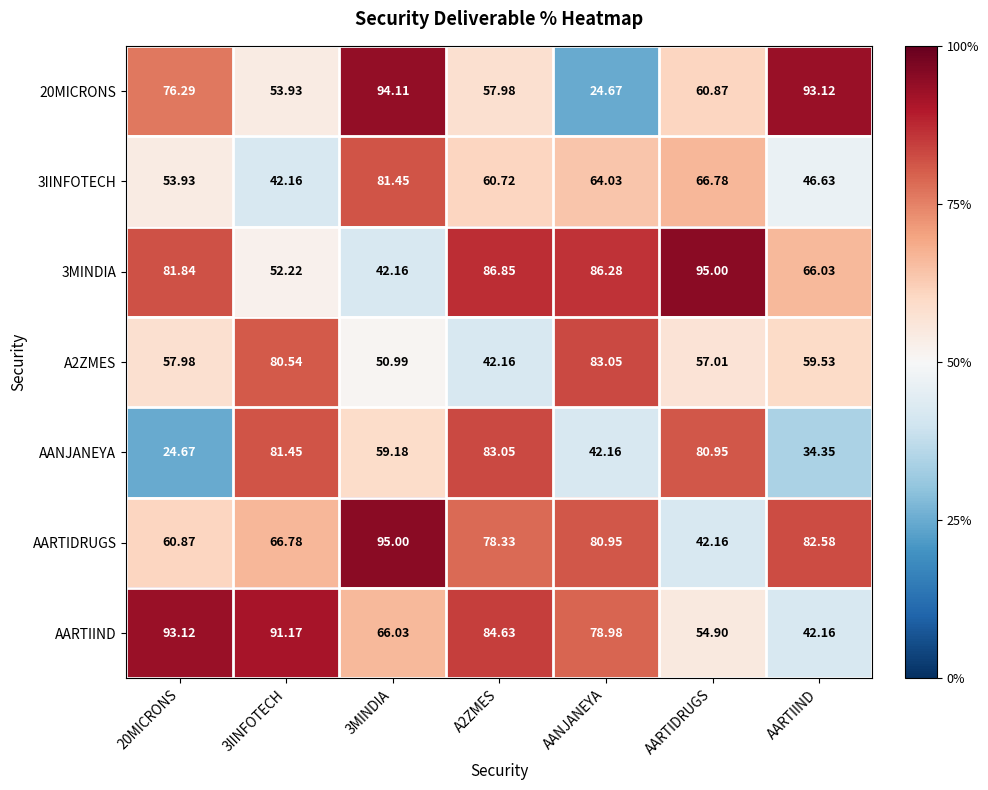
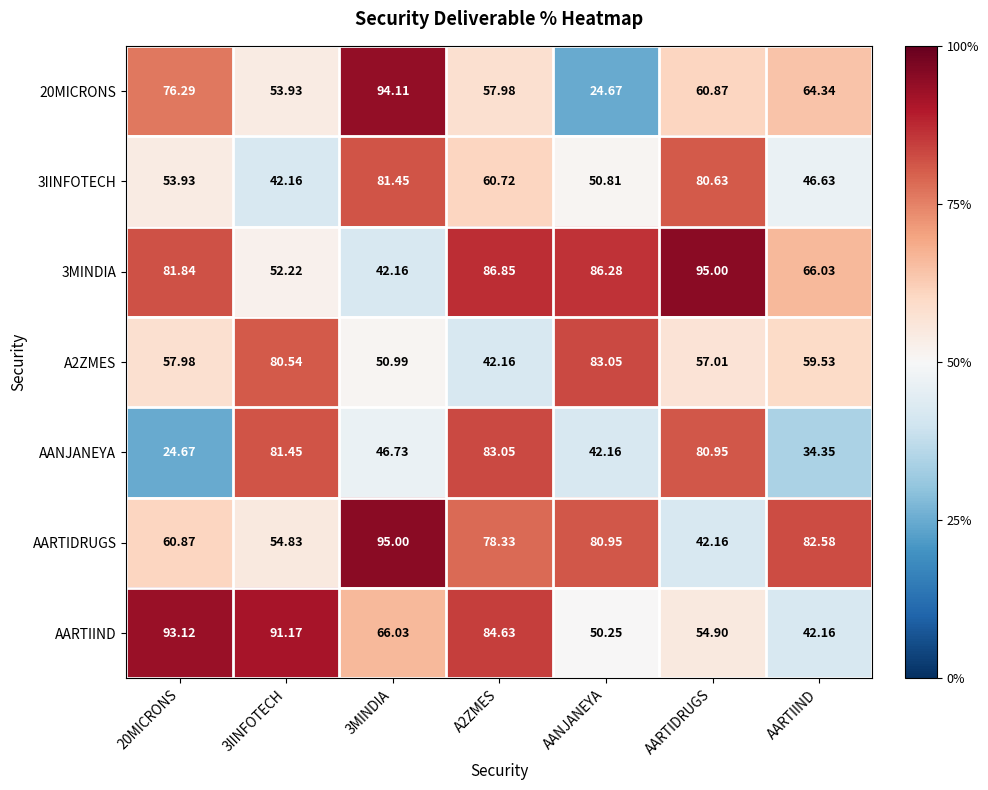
20MICRONS, AARTIIND: 93.12 -> 64.34
3IINFOTECH, AANJANEYA: 64.03 -> 50.81
3IINFOTECH, AARTIDRUGS: 66.78 -> 80.63
AANJANEYA, 3MINDIA: 59.18 -> 46.73
AARTIDRUGS, 3IINFOTECH: 66.78 -> 54.83
AARTIIND, AANJANEYA: 78.98 -> 50.25
